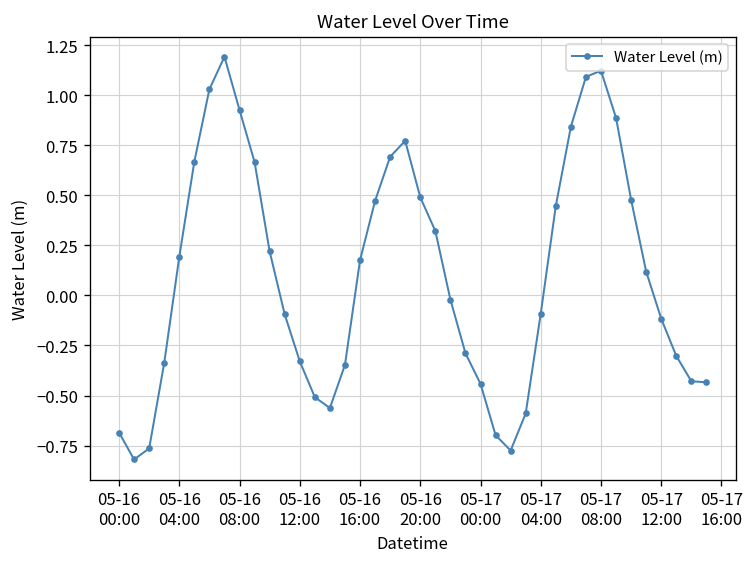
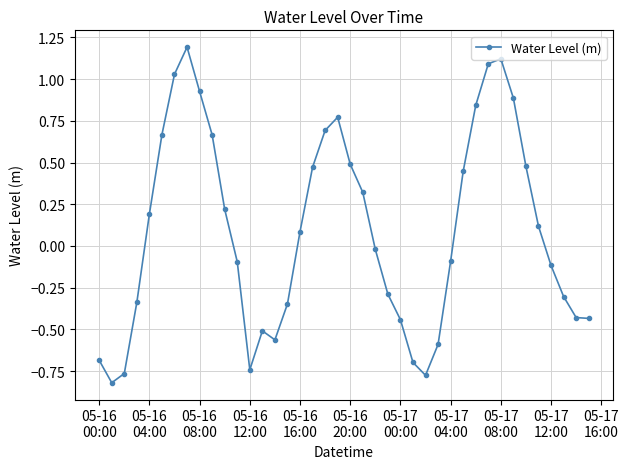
05-16 12:00: -0.33 -> -0.74
05-16 16:00: 0.18 -> 0.09
